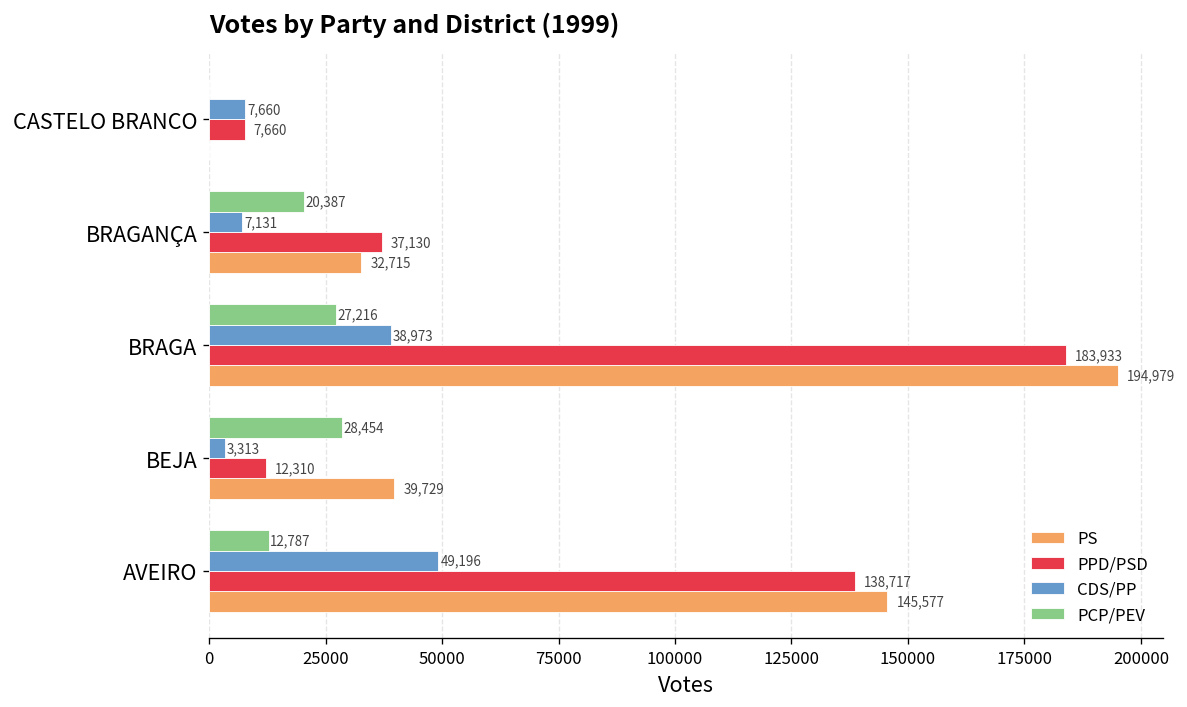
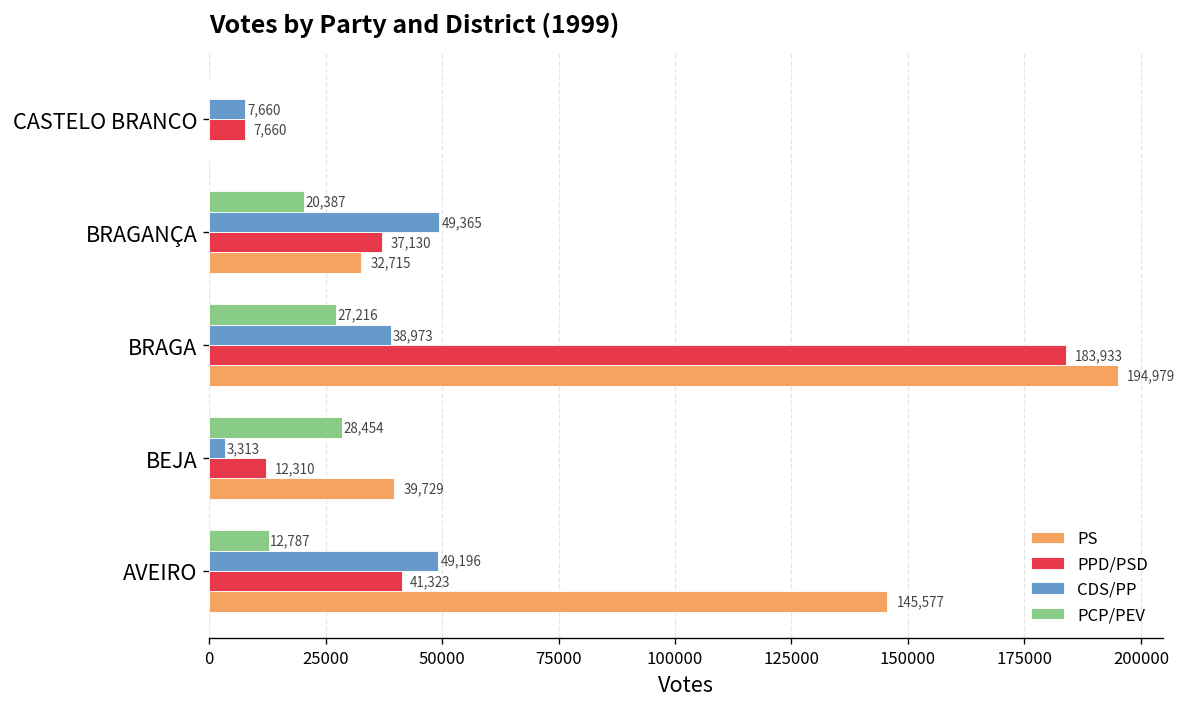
CDS/PP, BRAGANÇA: 7,131 -> 49,365
PPD/PSD, AVEIRO: 138,717 -> 41,323
